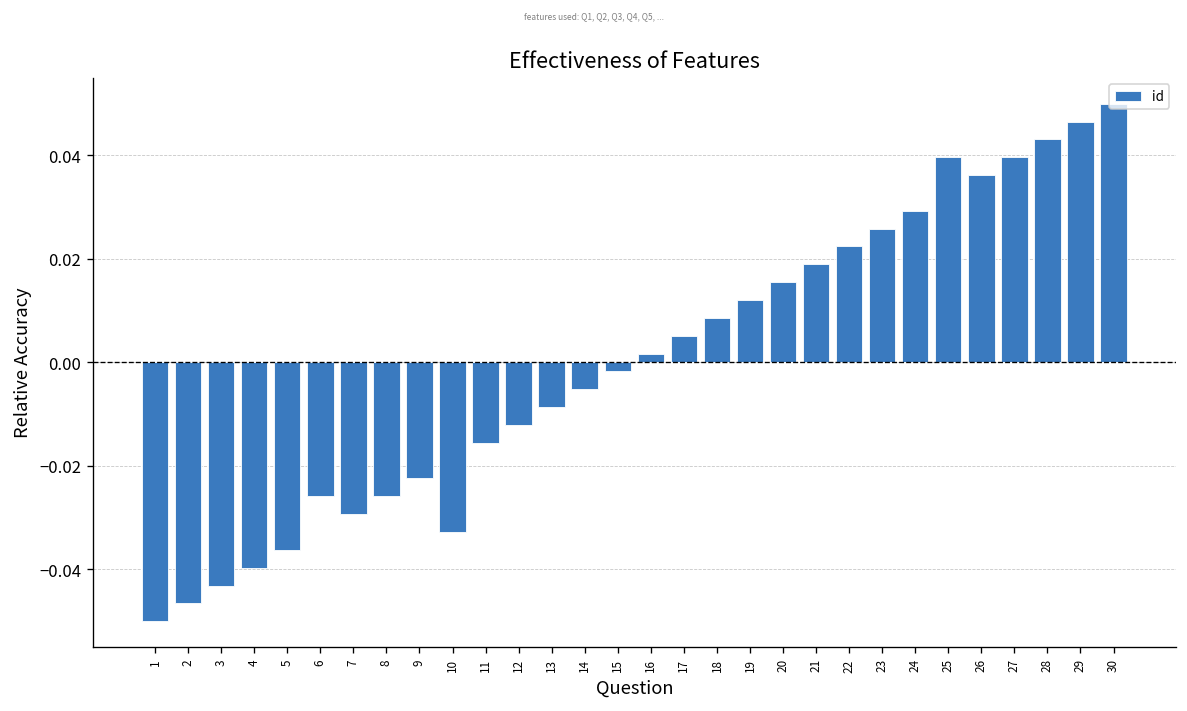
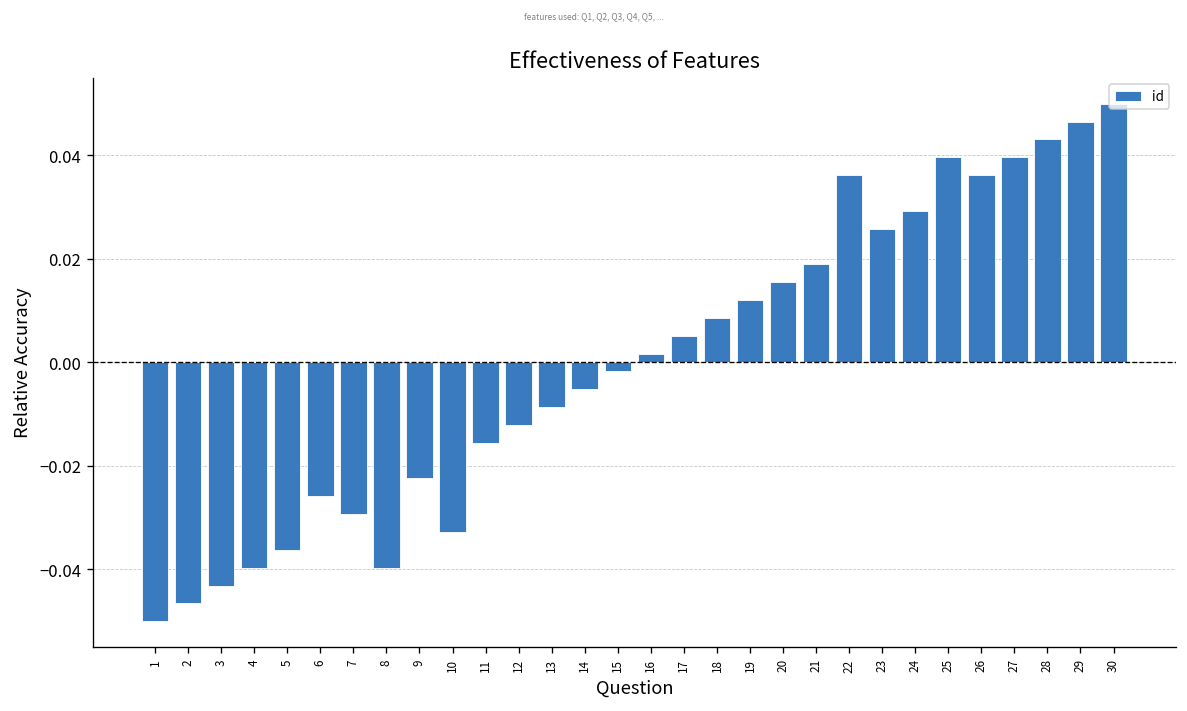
8: -0.026 -> -0.040
22: 0.022 -> 0.036
